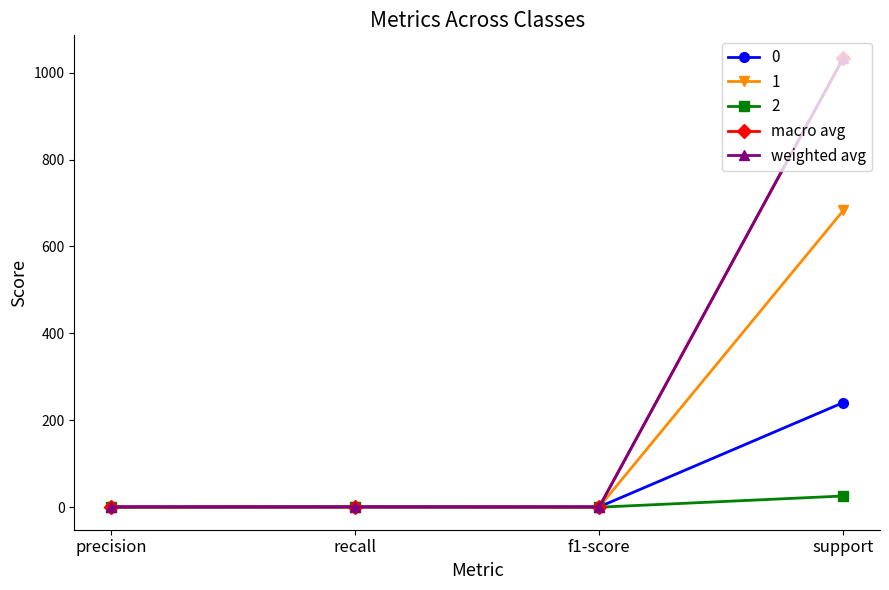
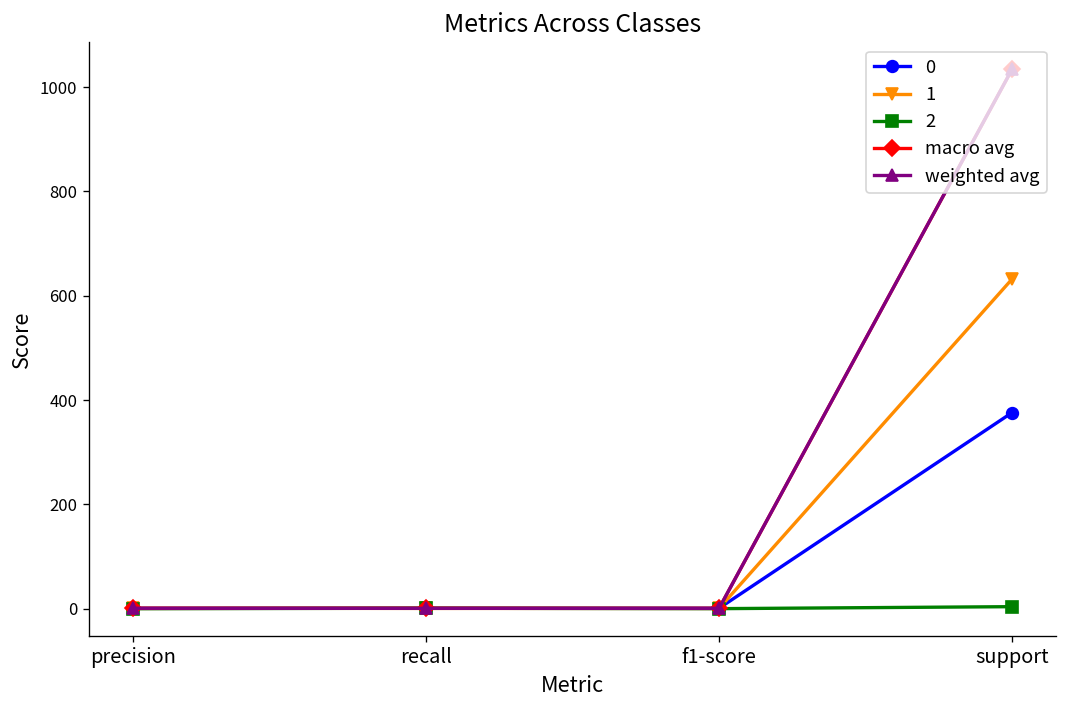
0, support: 240 -> 380
1, support: 680 -> 630
2, support: 30 -> 0
